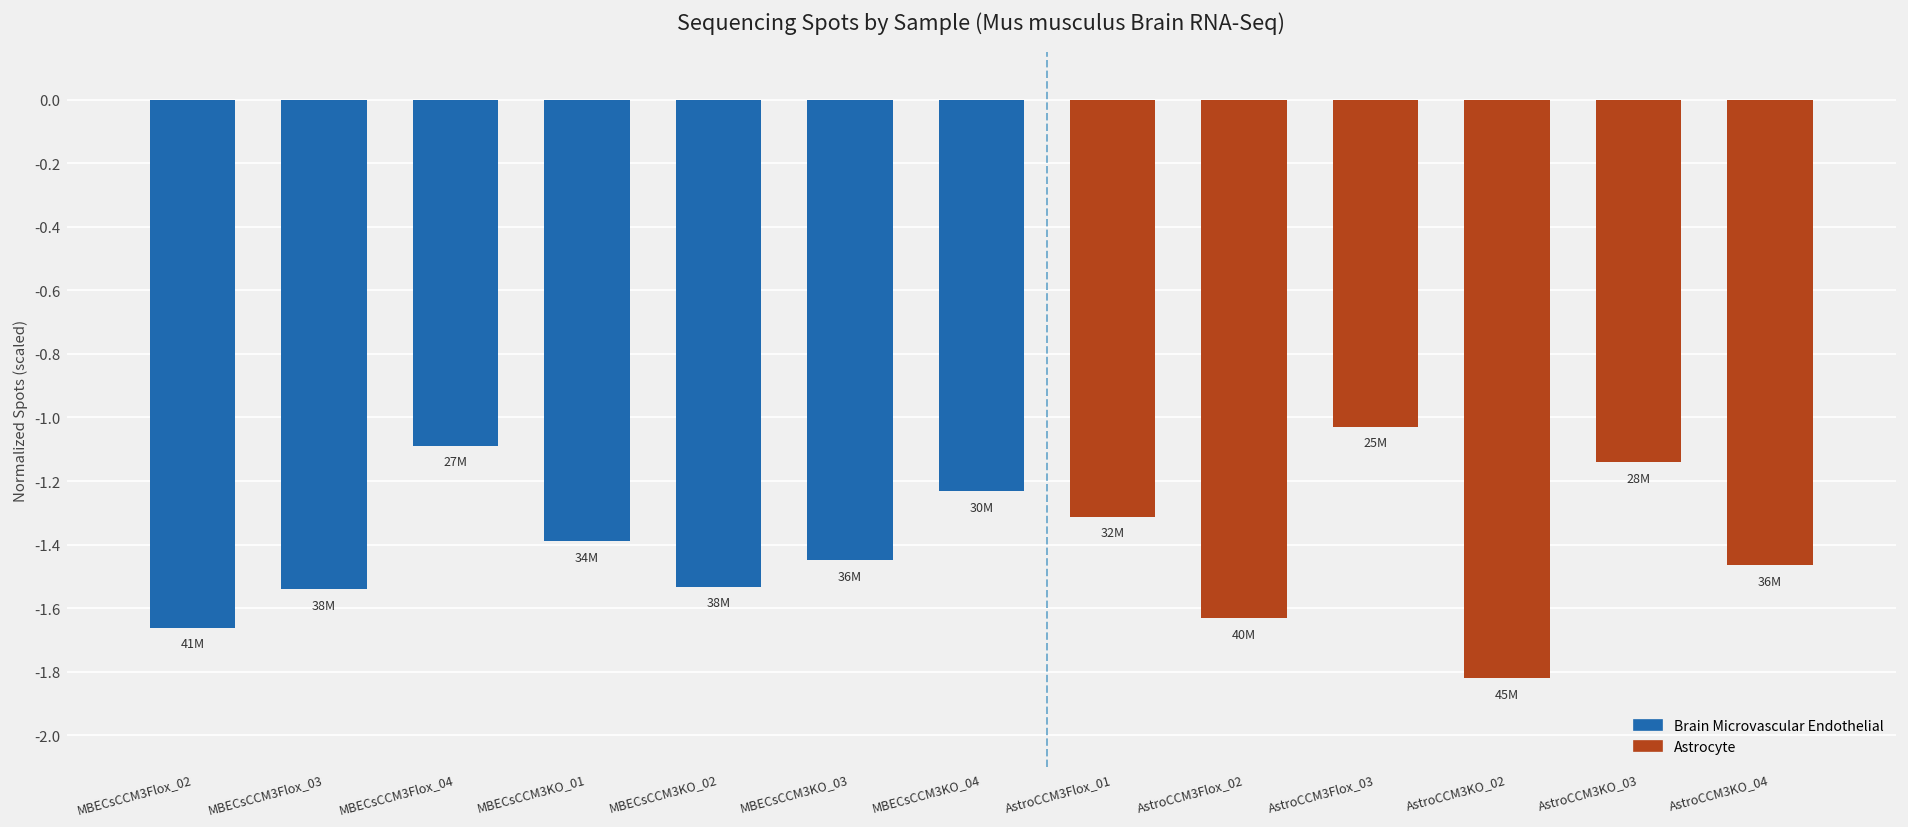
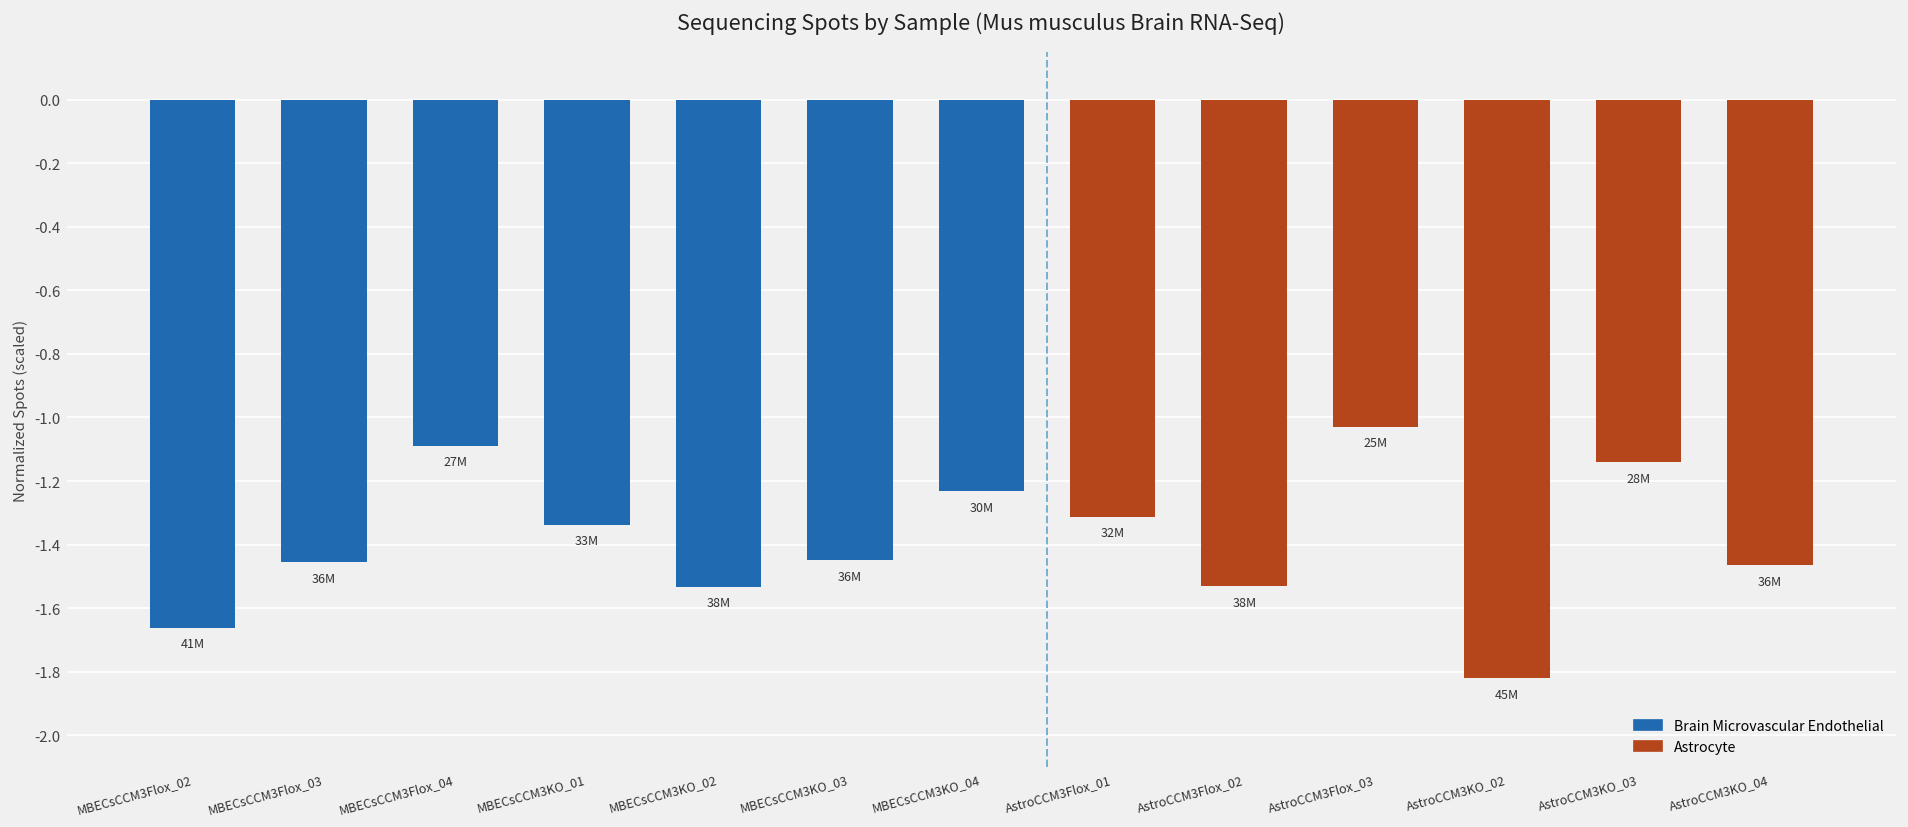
MBECsCCM3Flox_03: 38M -> 36M
MBECsCCM3KO_01: 34M -> 33M
AstroCCM3Flox_02: 40M -> 38M
